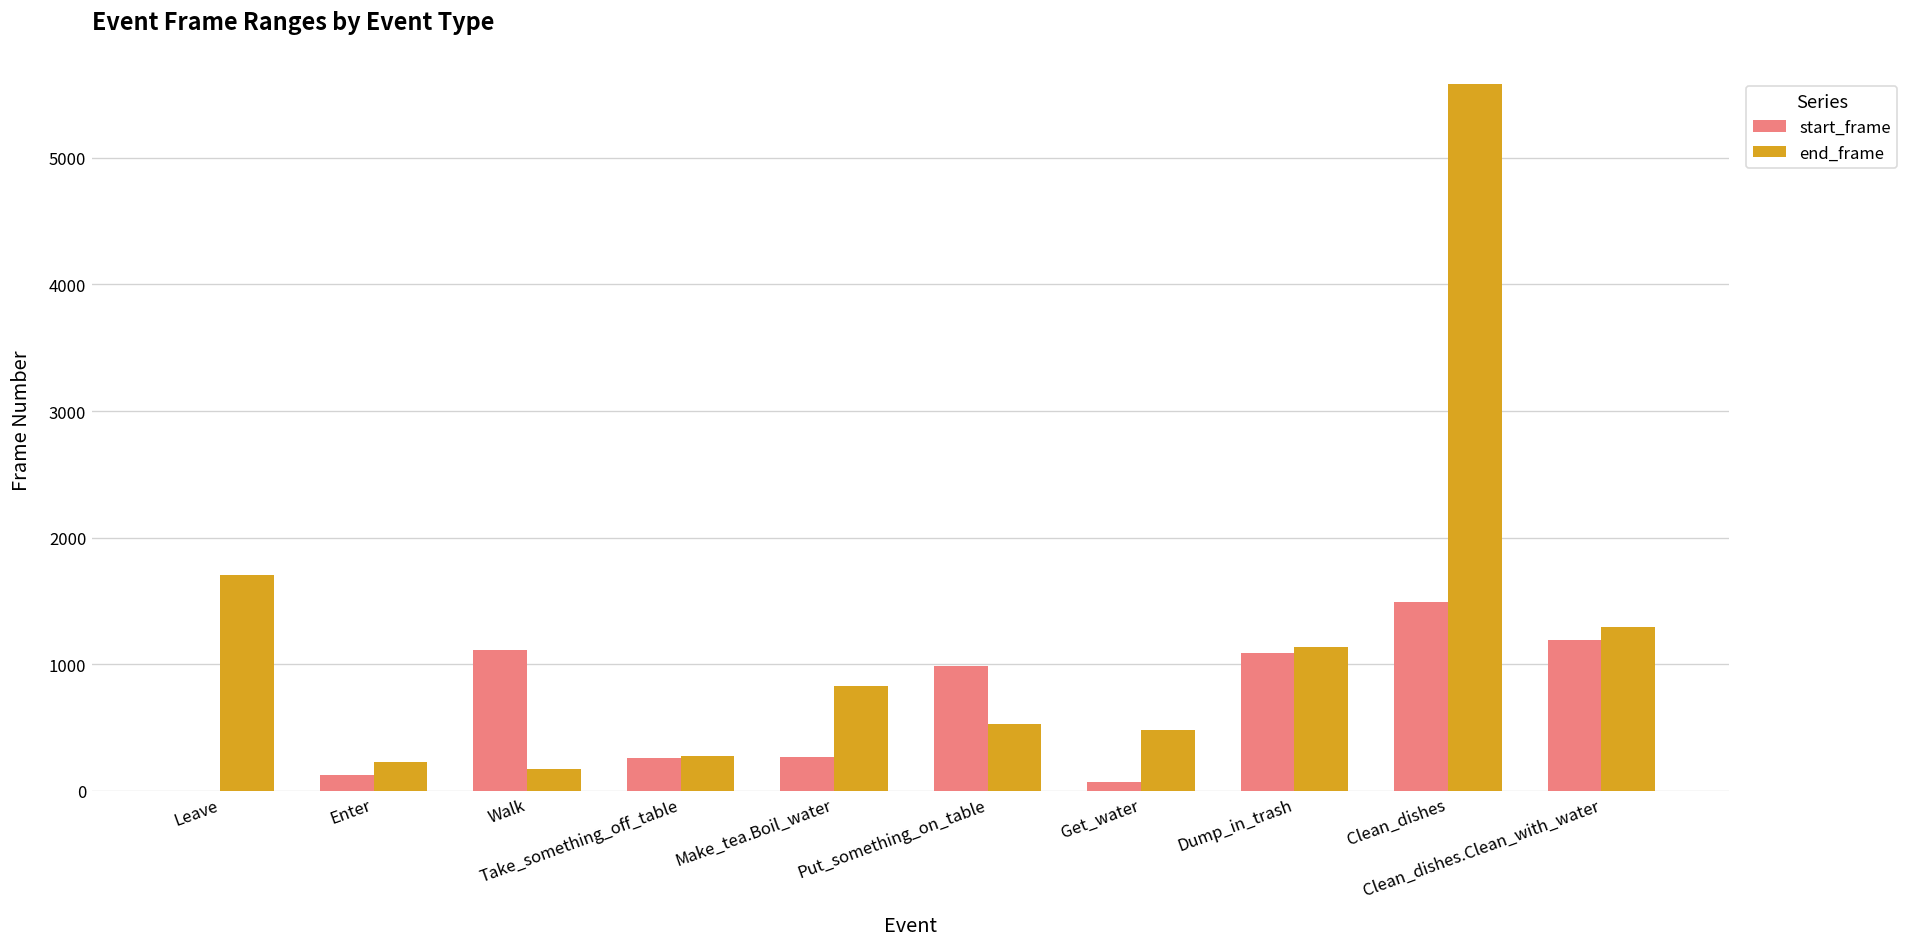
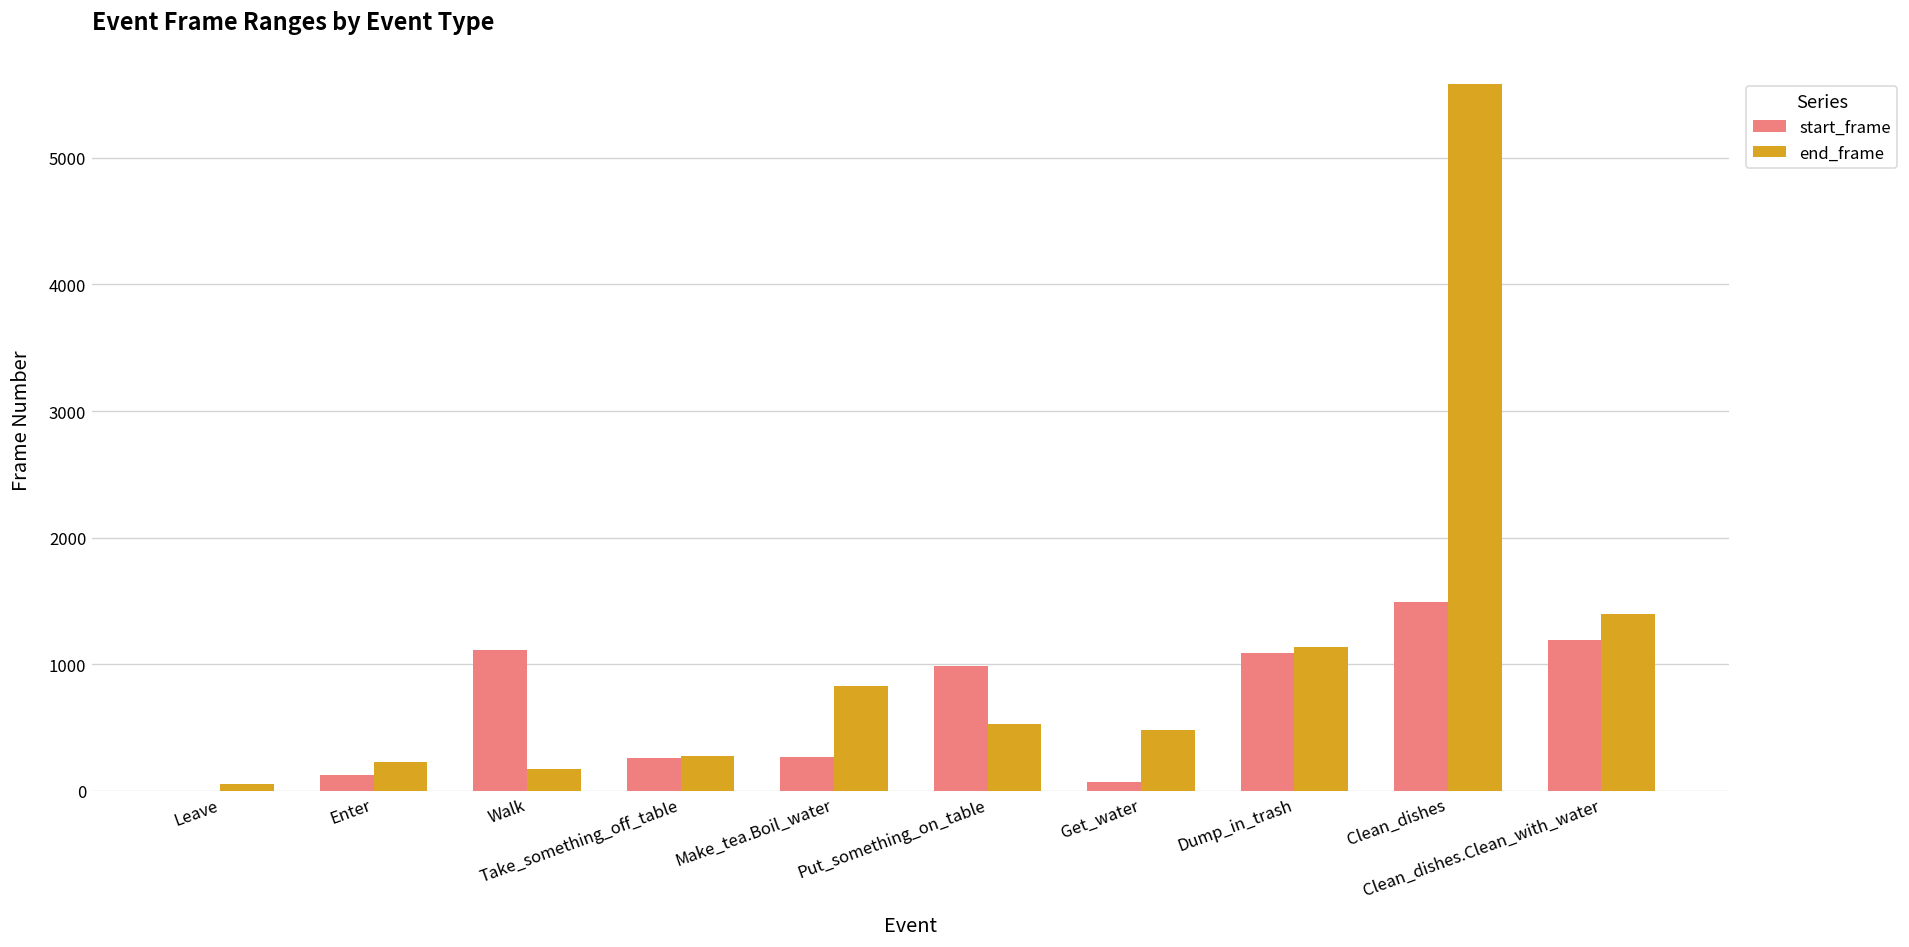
end_frame, Leave: 1700 -> 60
end_frame, Clean_dishes.Clean_with_water: 1290 -> 1400
